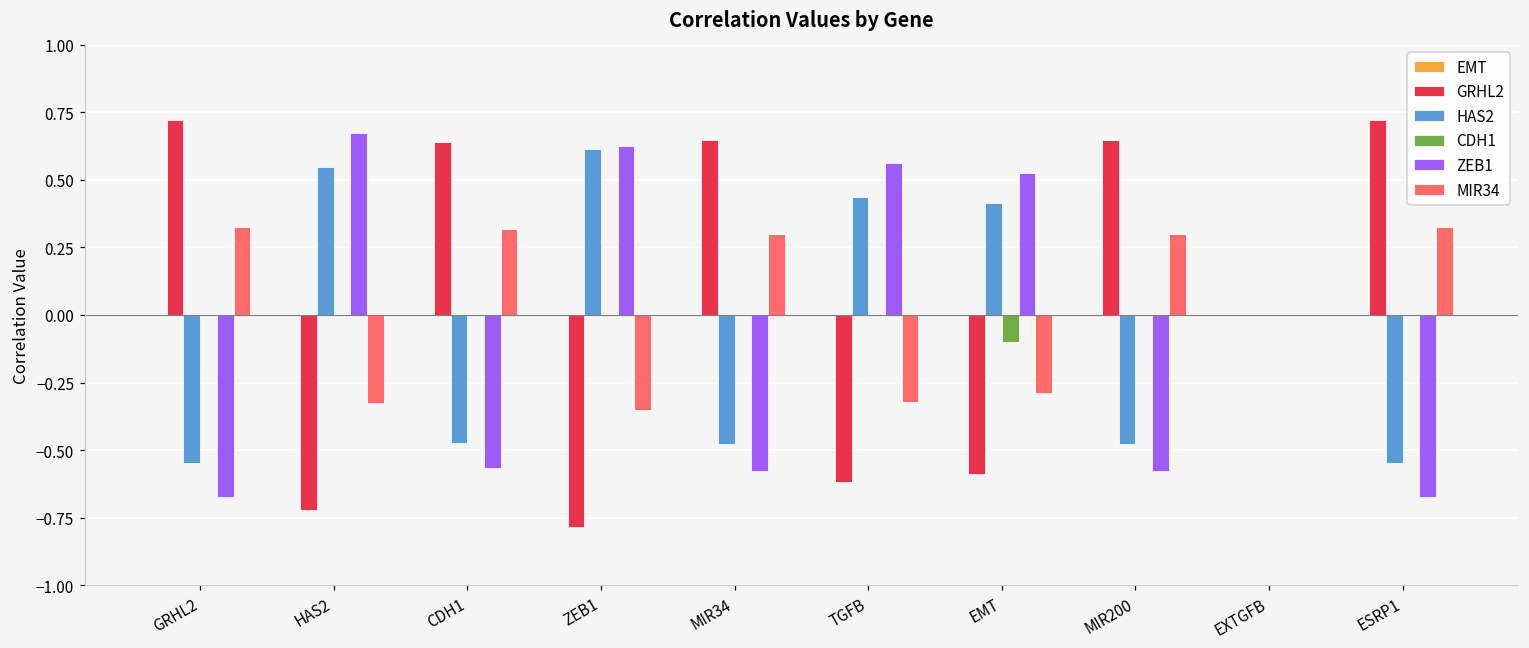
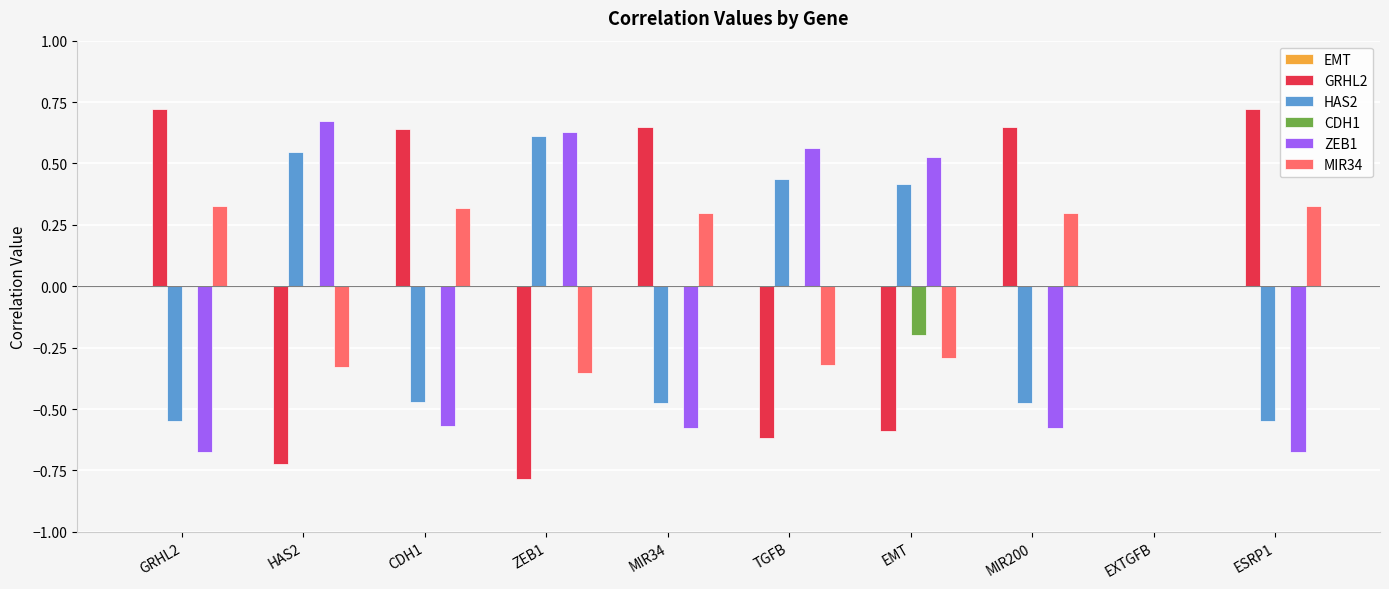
CDH1, EMT: -0.1 -> -0.2
